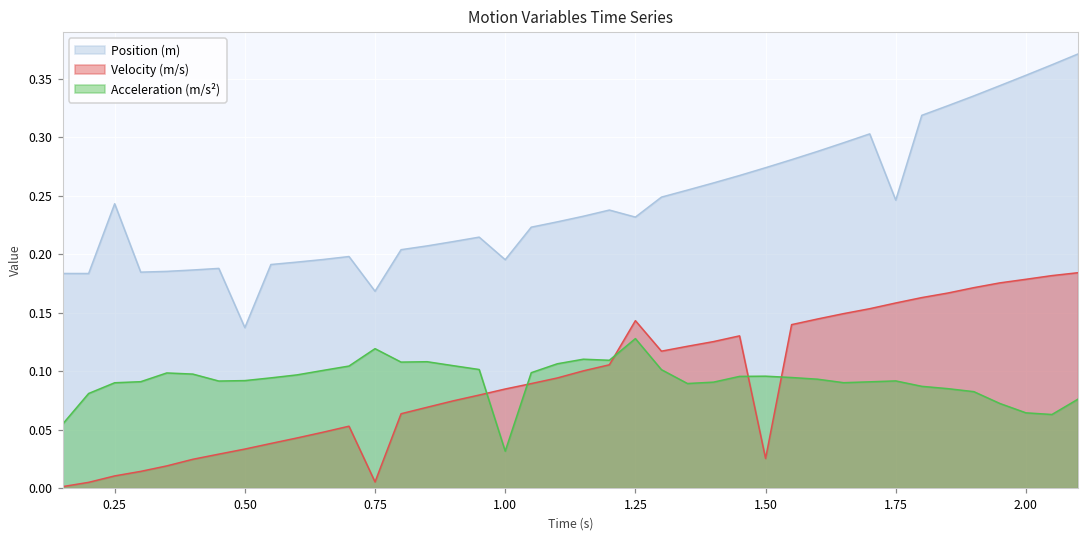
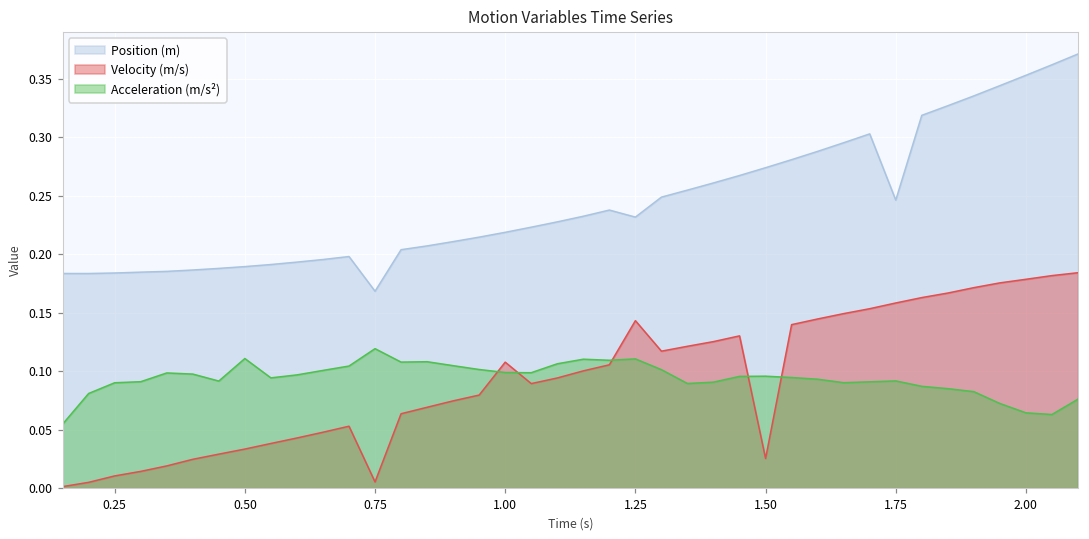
Position (m), 0.25: 0.243 -> 0.184
Position (m), 0.50: 0.137 -> 0.189
Acceleration (m/s²), 0.50: 0.092 -> 0.111
Position (m), 1.00: 0.195 -> 0.219
Velocity (m/s), 1.00: 0.085 -> 0.108
Acceleration (m/s²), 1.00: 0.032 -> 0.099
Acceleration (m/s²), 1.25: 0.128 -> 0.111
